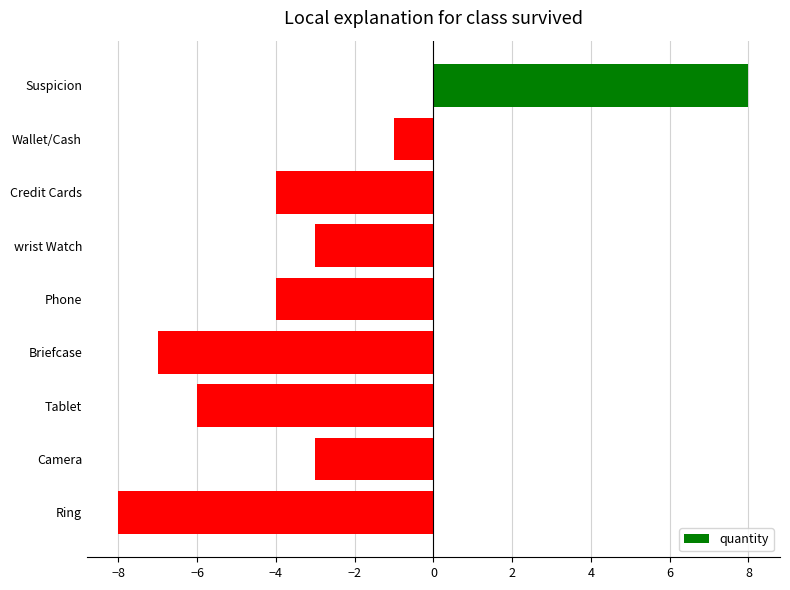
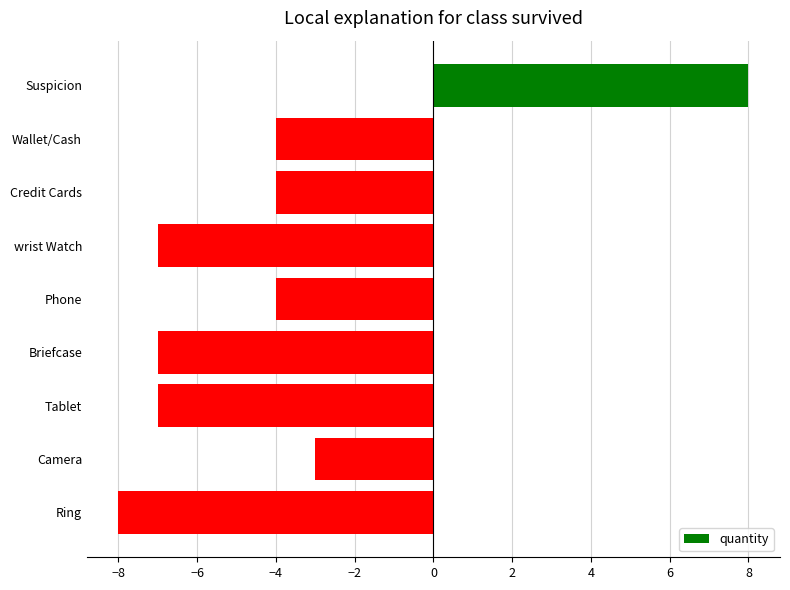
Wallet/Cash: -1.0 -> -4.0
wrist Watch: -3.0 -> -7.0
Tablet: -6.0 -> -7.0
